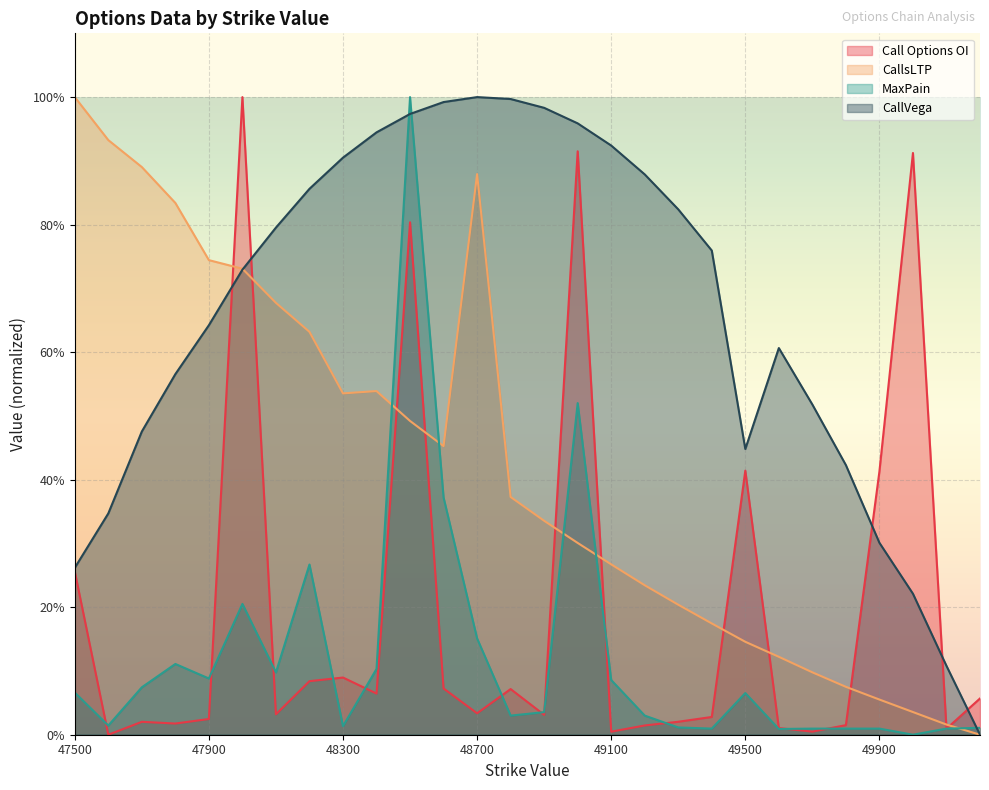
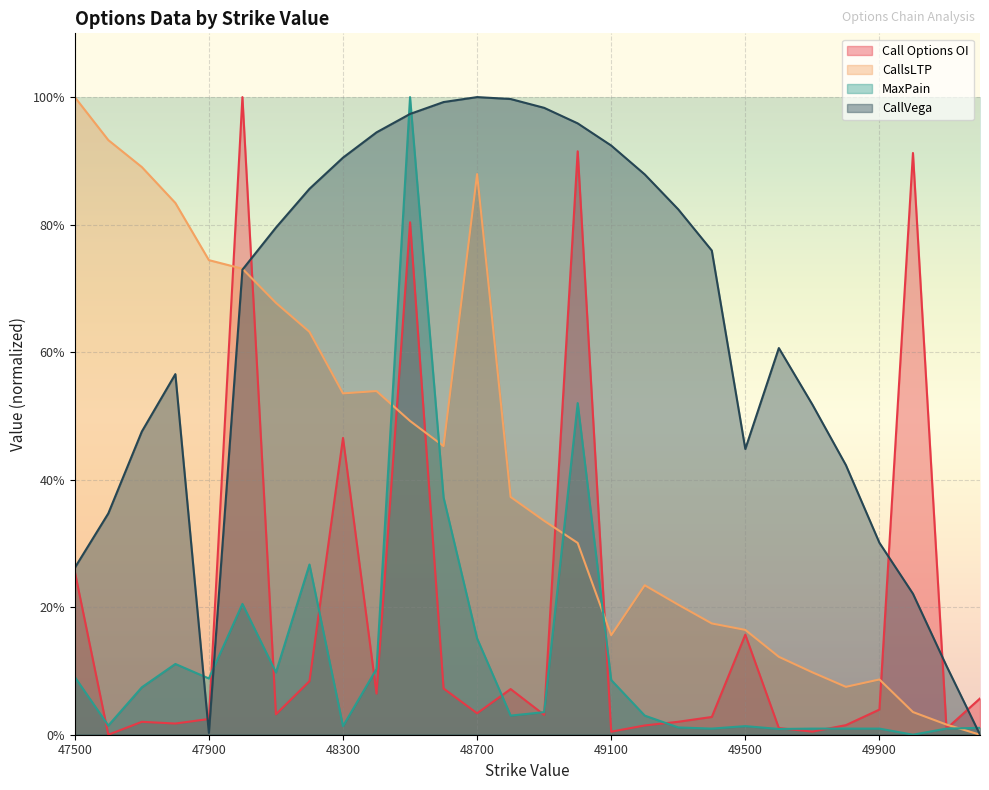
MaxPain, 47500: 7% -> 9%
CallVega, 47900: 64% -> 0%
Call Options OI, 48300: 9% -> 47%
CallsLTP, 49100: 27% -> 16%
Call Options OI, 49500: 41% -> 16%
CallsLTP, 49500: 15% -> 16%
MaxPain, 49500: 7% -> 1%
Call Options OI, 49900: 41% -> 4%
CallsLTP, 49900: 6% -> 9%
